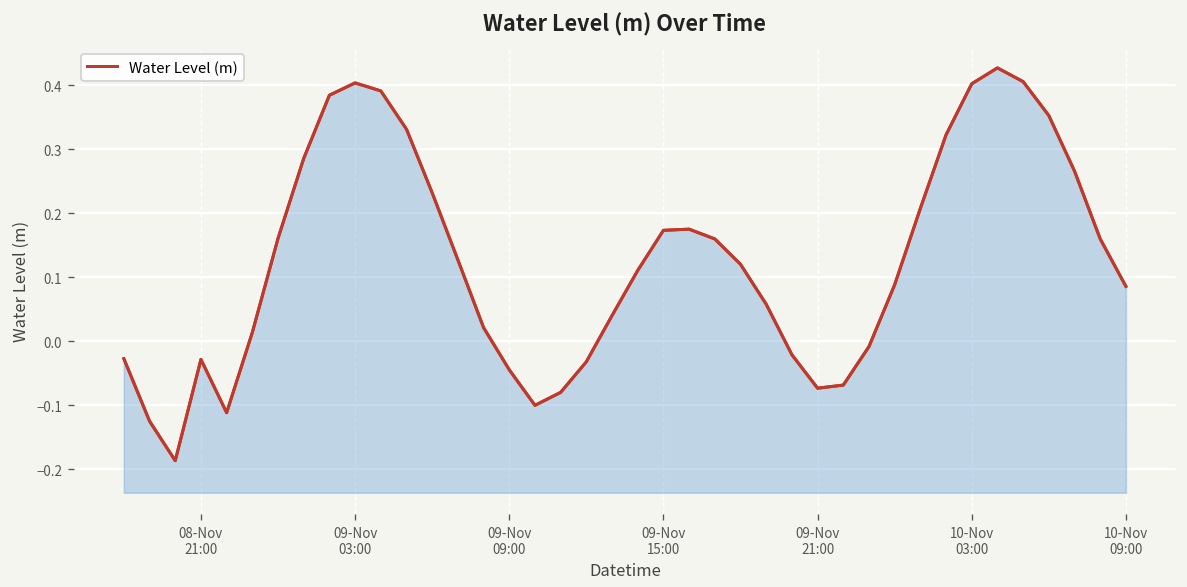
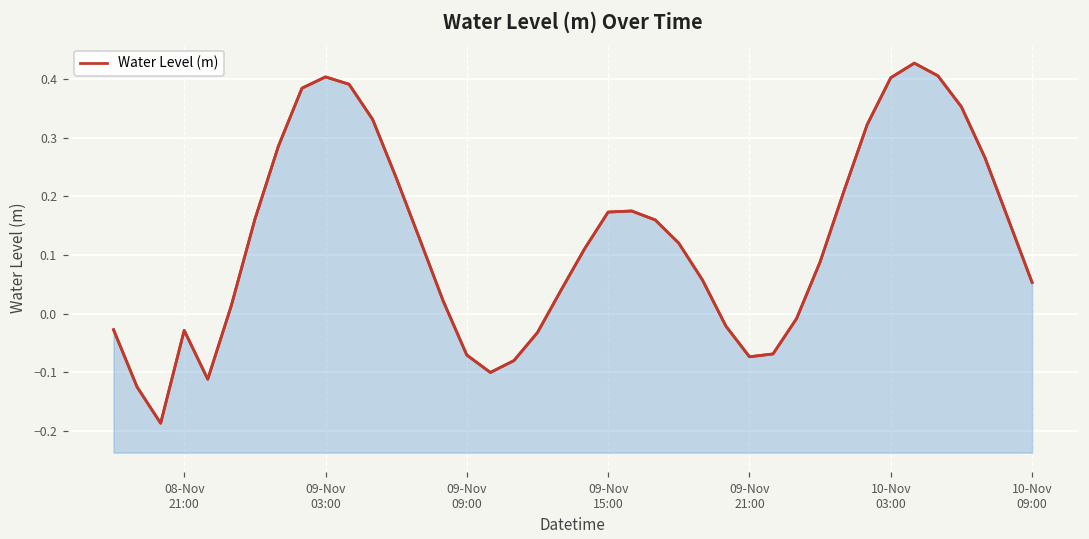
09-Nov 09:00: -0.04 -> -0.07
10-Nov 09:00: 0.09 -> 0.05
